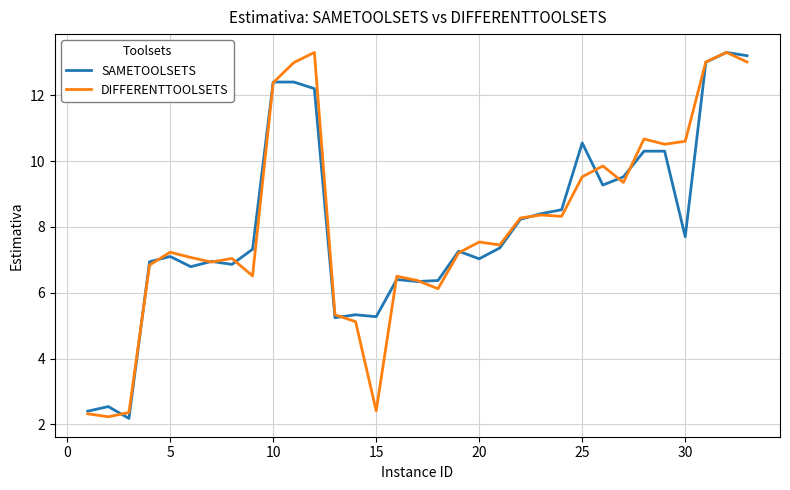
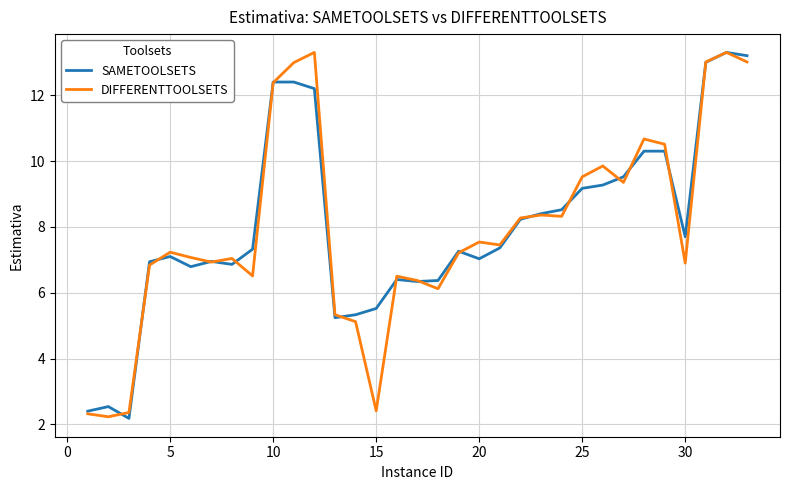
SAMETOOLSETS, 15: 5.3 -> 5.5
SAMETOOLSETS, 25: 10.6 -> 9.2
DIFFERENTTOOLSETS, 30: 10.6 -> 6.9
